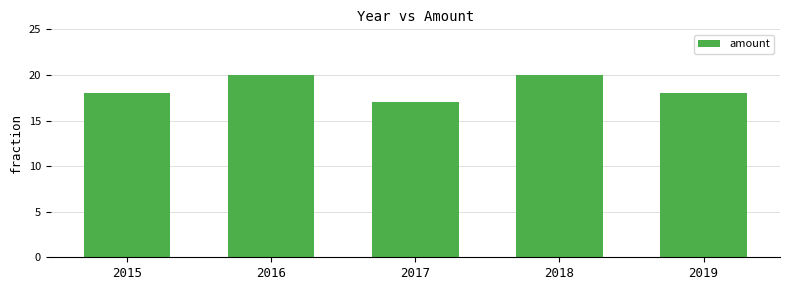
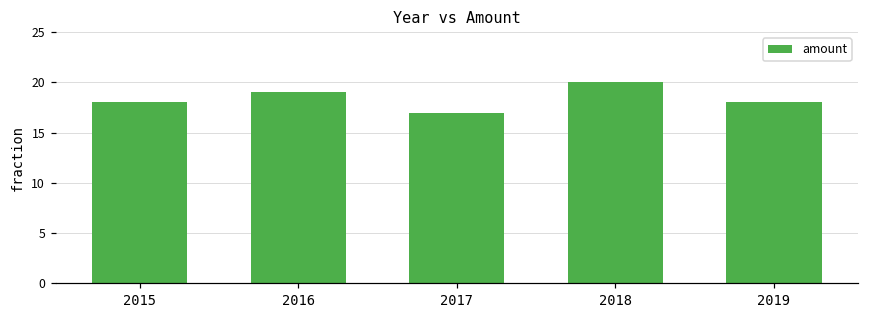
2016: 20 -> 19
